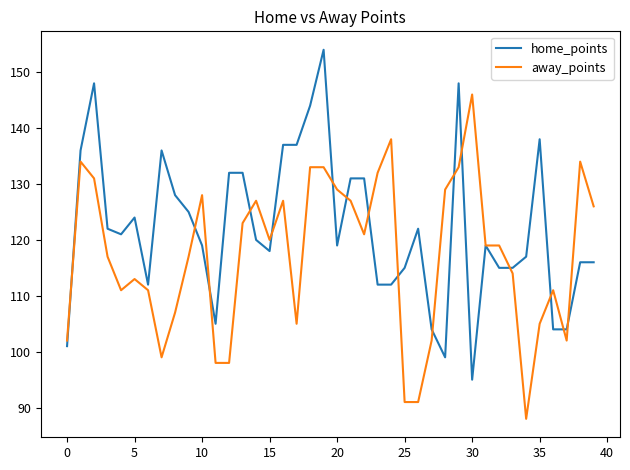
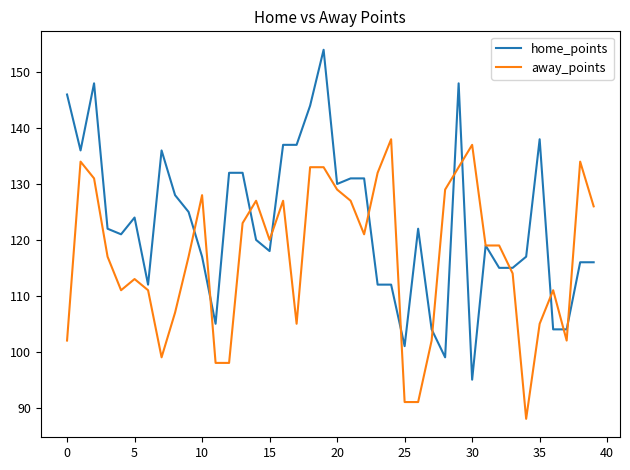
home_points, 0: 101 -> 146
home_points, 10: 119 -> 117
home_points, 20: 119 -> 130
home_points, 25: 115 -> 101
away_points, 30: 146 -> 137
